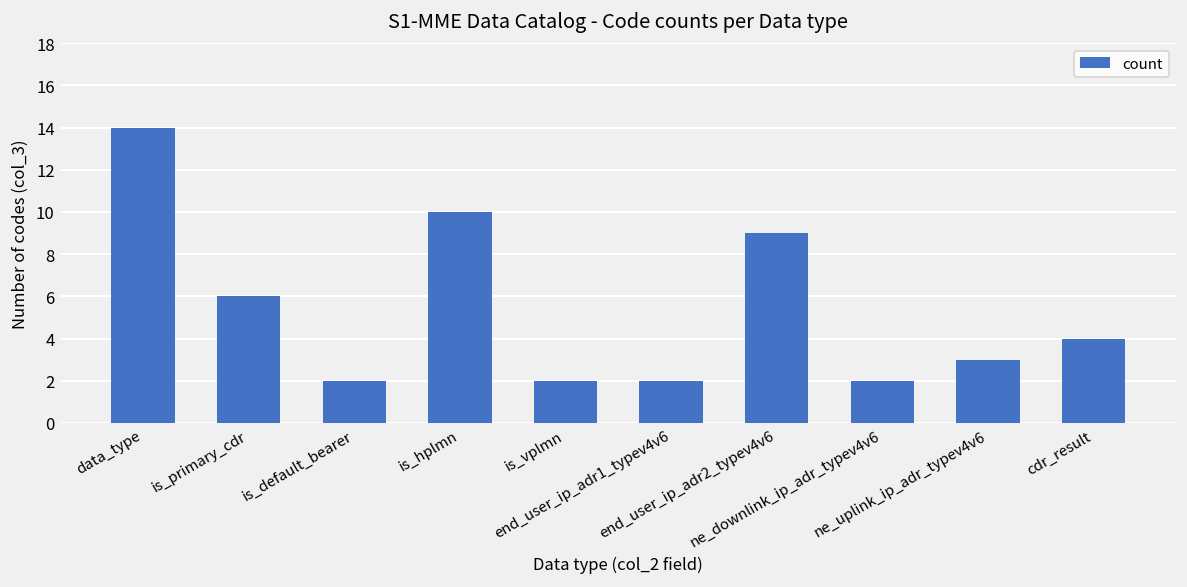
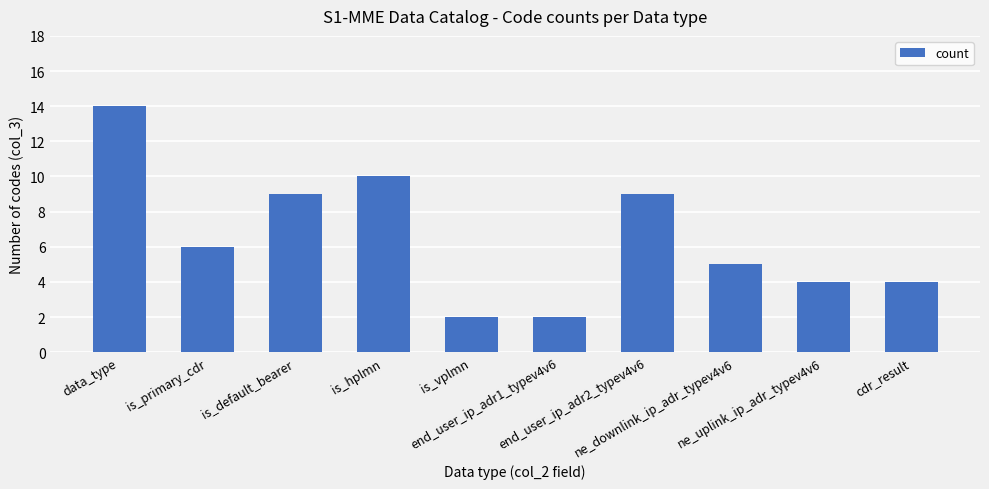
is_default_bearer: 2 -> 9
ne_downlink_ip_adr_typev4v6: 2 -> 5
ne_uplink_ip_adr_typev4v6: 3 -> 4
